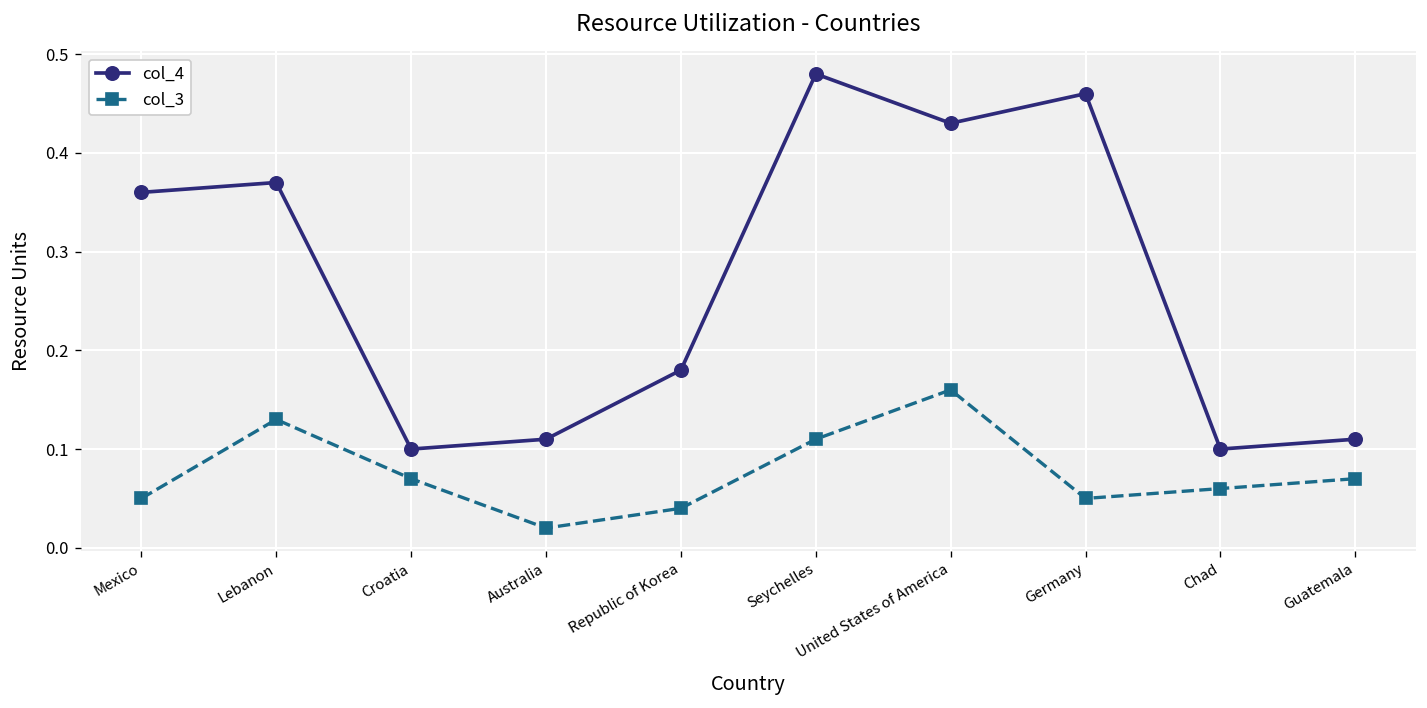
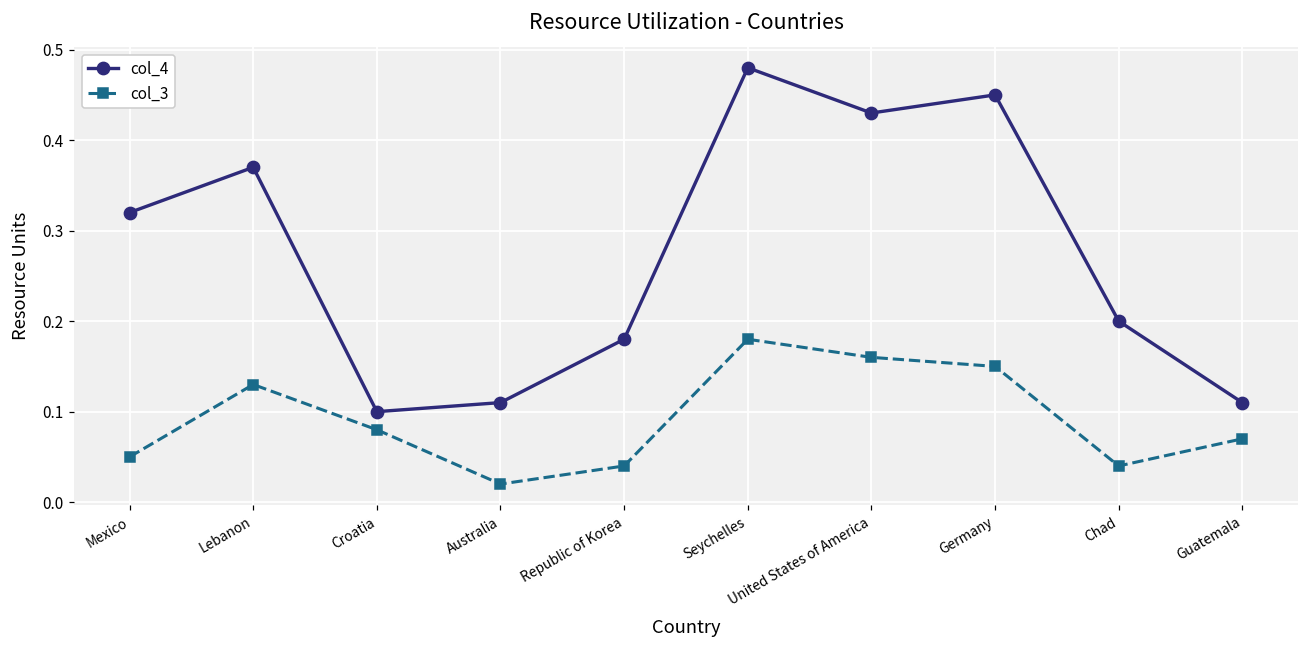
col_4, Mexico: 0.36 -> 0.32
col_3, Croatia: 0.07 -> 0.08
col_3, Seychelles: 0.11 -> 0.18
col_4, Germany: 0.46 -> 0.45
col_3, Germany: 0.05 -> 0.15
col_4, Chad: 0.1 -> 0.2
col_3, Chad: 0.06 -> 0.04
